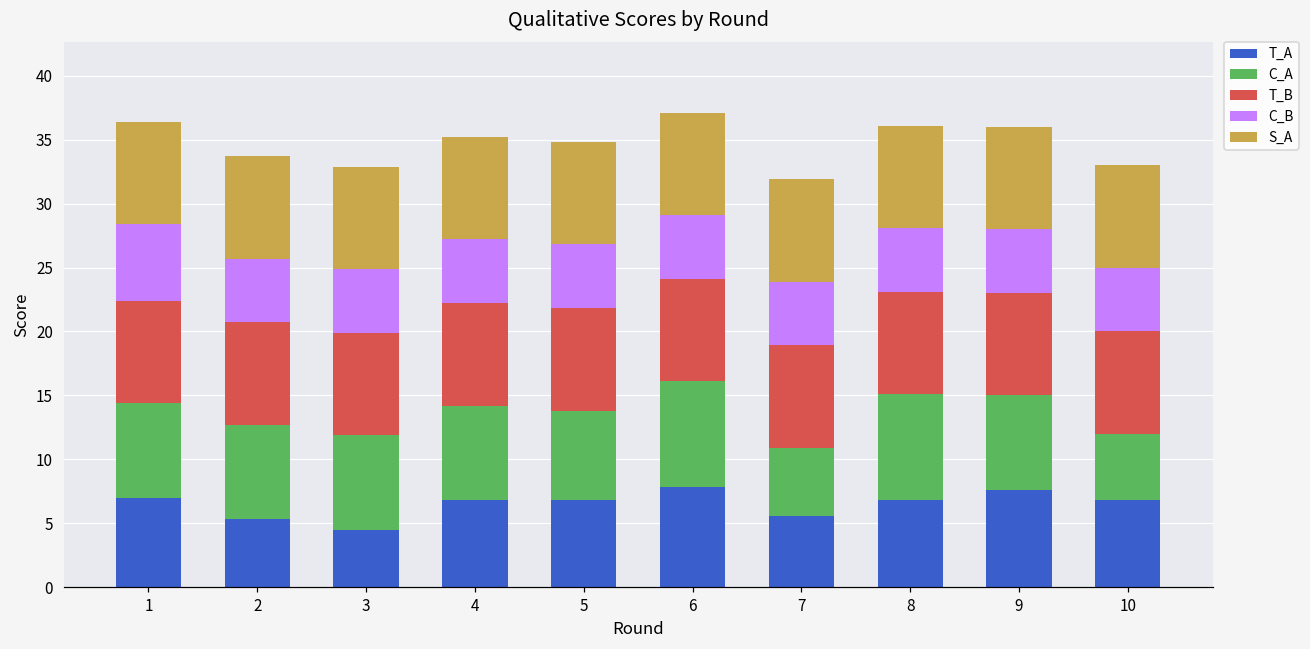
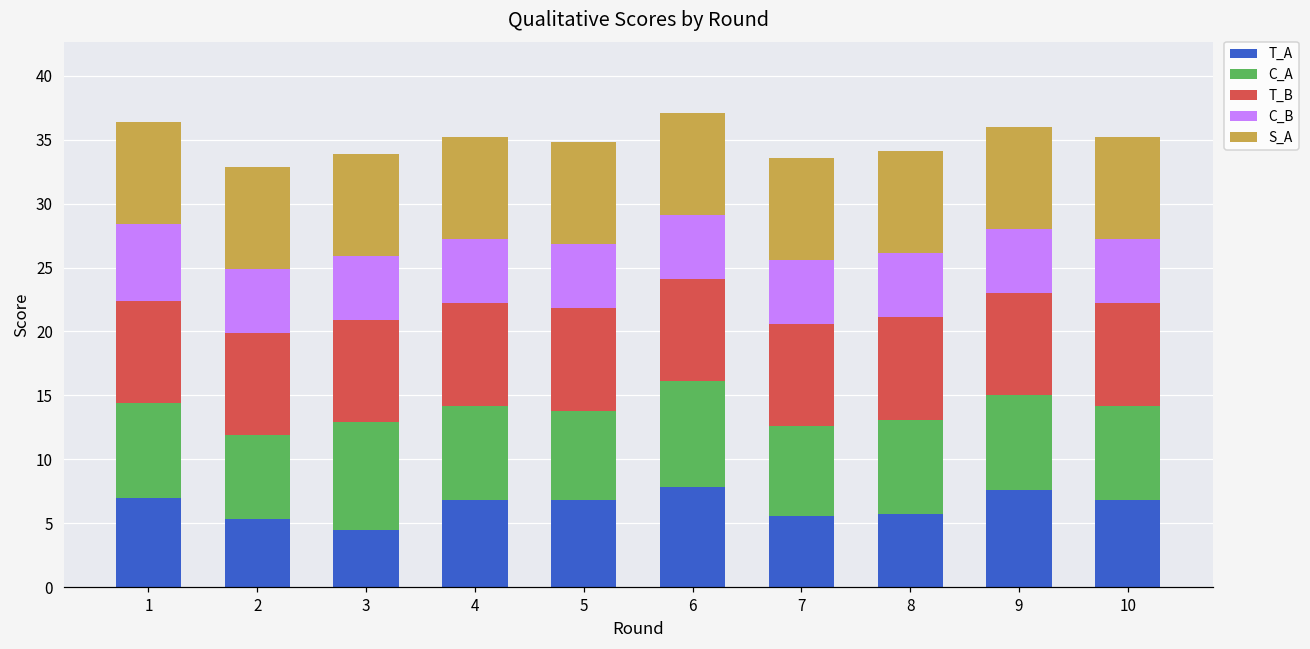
C_A, 2: 7.4 -> 6.6
C_A, 3: 7.4 -> 8.4
C_A, 7: 5.3 -> 7.0
T_A, 8: 6.8 -> 5.7
C_A, 8: 8.3 -> 7.4
C_A, 10: 5.2 -> 7.4
